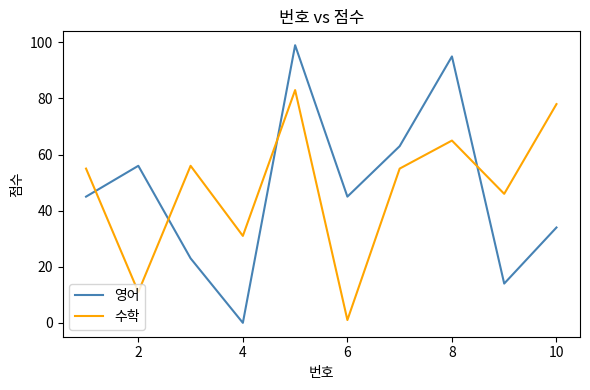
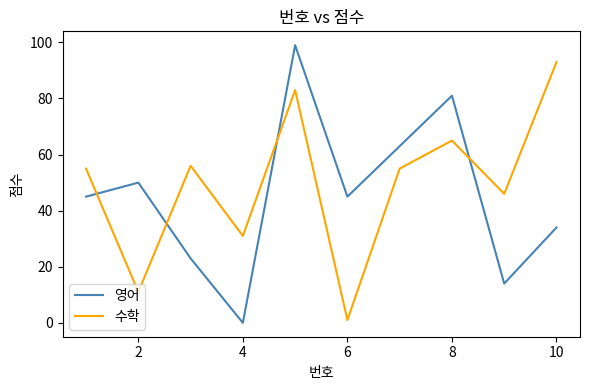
영어, 2: 56 -> 50
영어, 8: 95 -> 81
수학, 10: 78 -> 93
